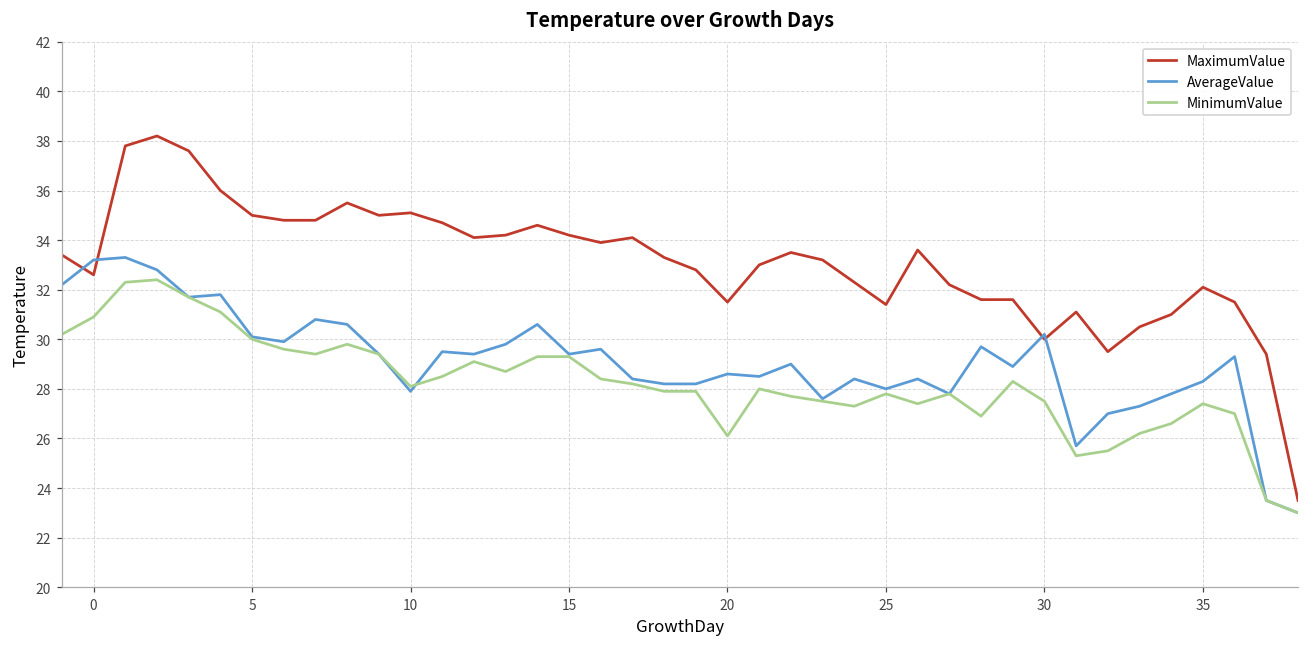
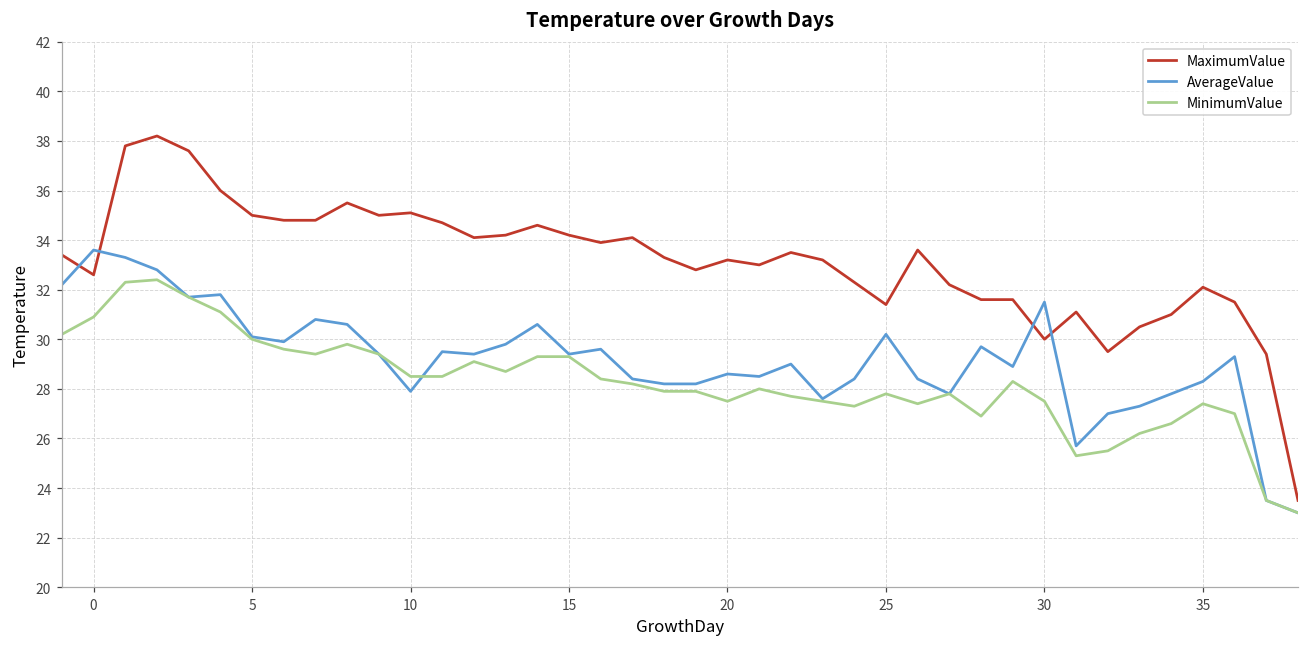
AverageValue, 0: 33.2 -> 33.6
MinimumValue, 10: 28.1 -> 28.5
MaximumValue, 20: 31.5 -> 33.2
MinimumValue, 20: 26.1 -> 27.5
AverageValue, 25: 28.0 -> 30.2
AverageValue, 30: 30.2 -> 31.5
